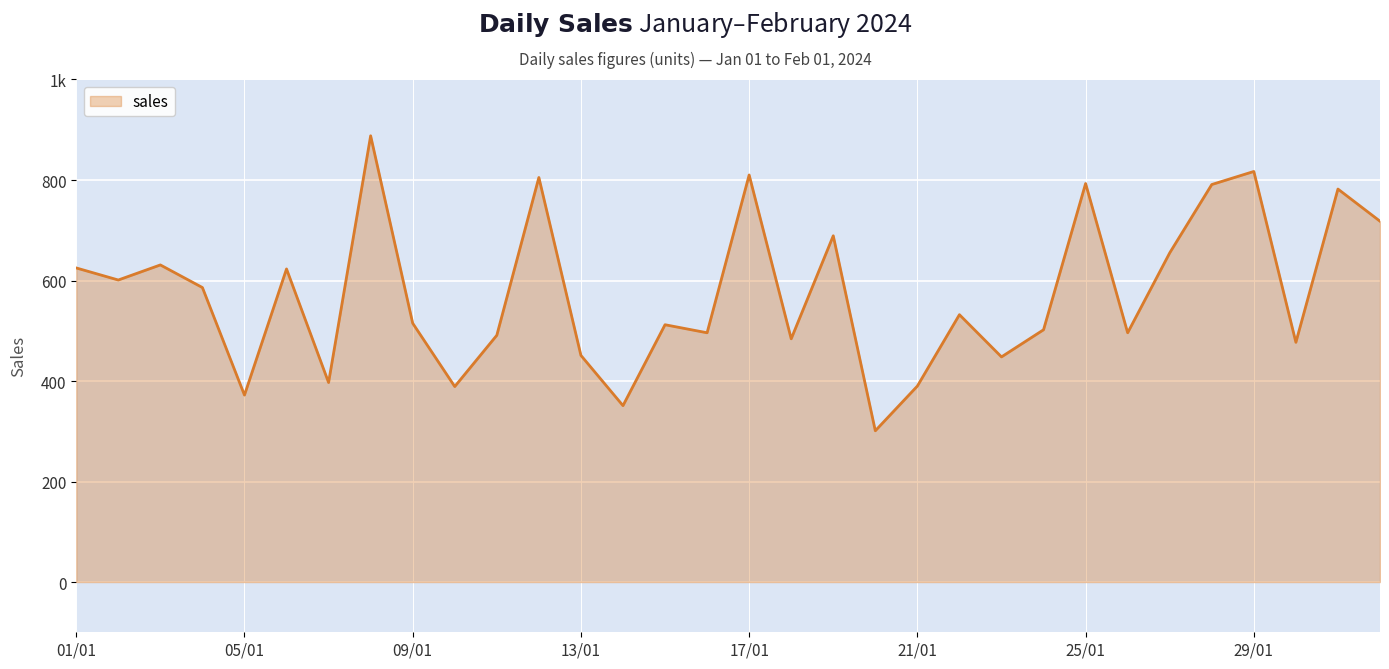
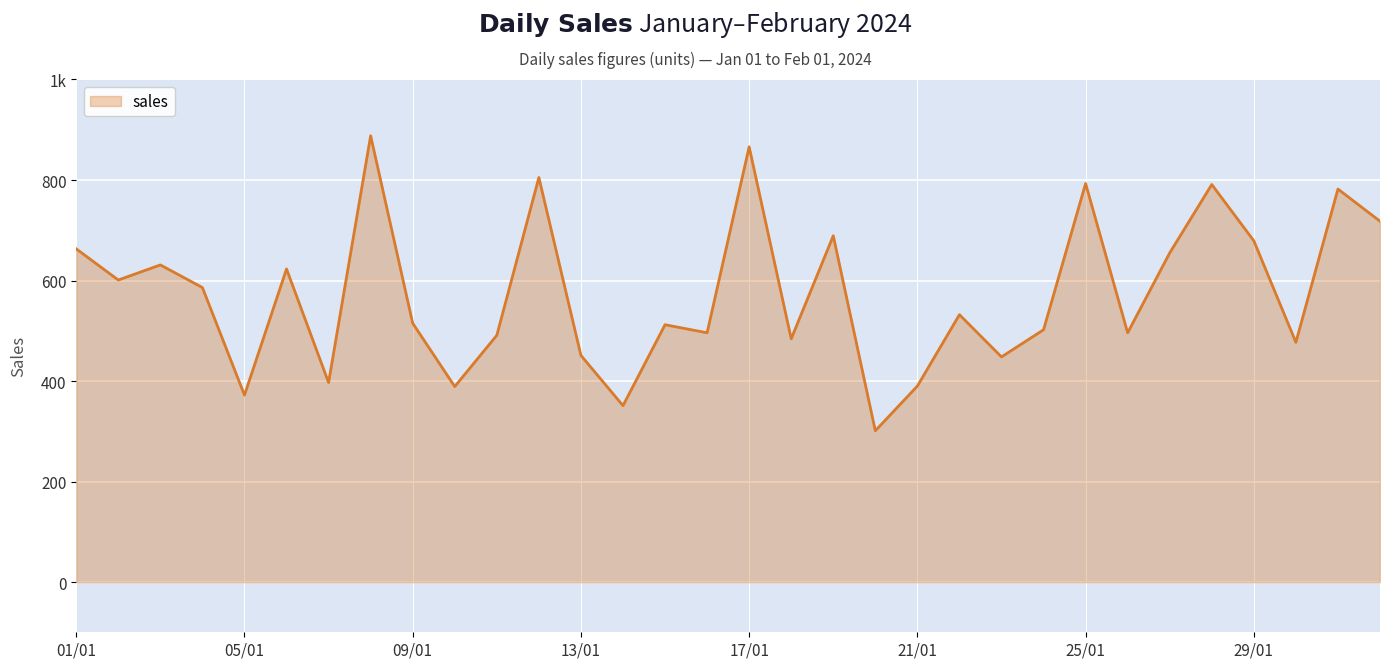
01/01: 630 -> 660
17/01: 810 -> 870
29/01: 820 -> 680
